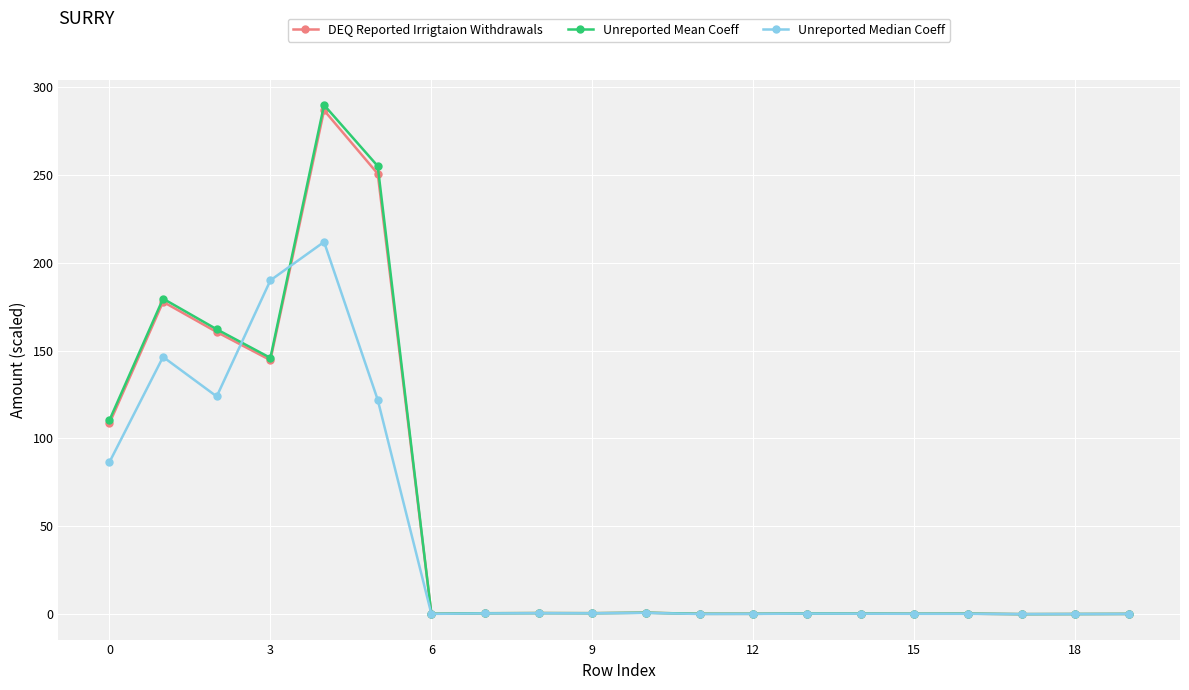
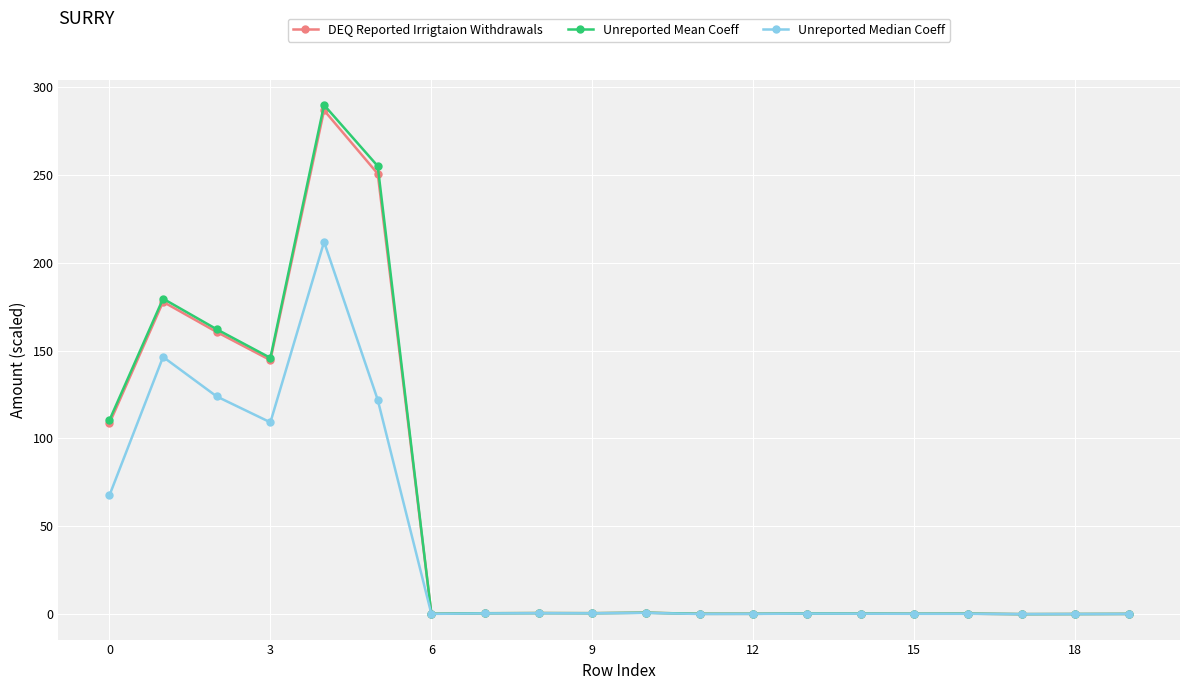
Unreported Median Coeff, 0: 86 -> 68
Unreported Median Coeff, 3: 190 -> 109
